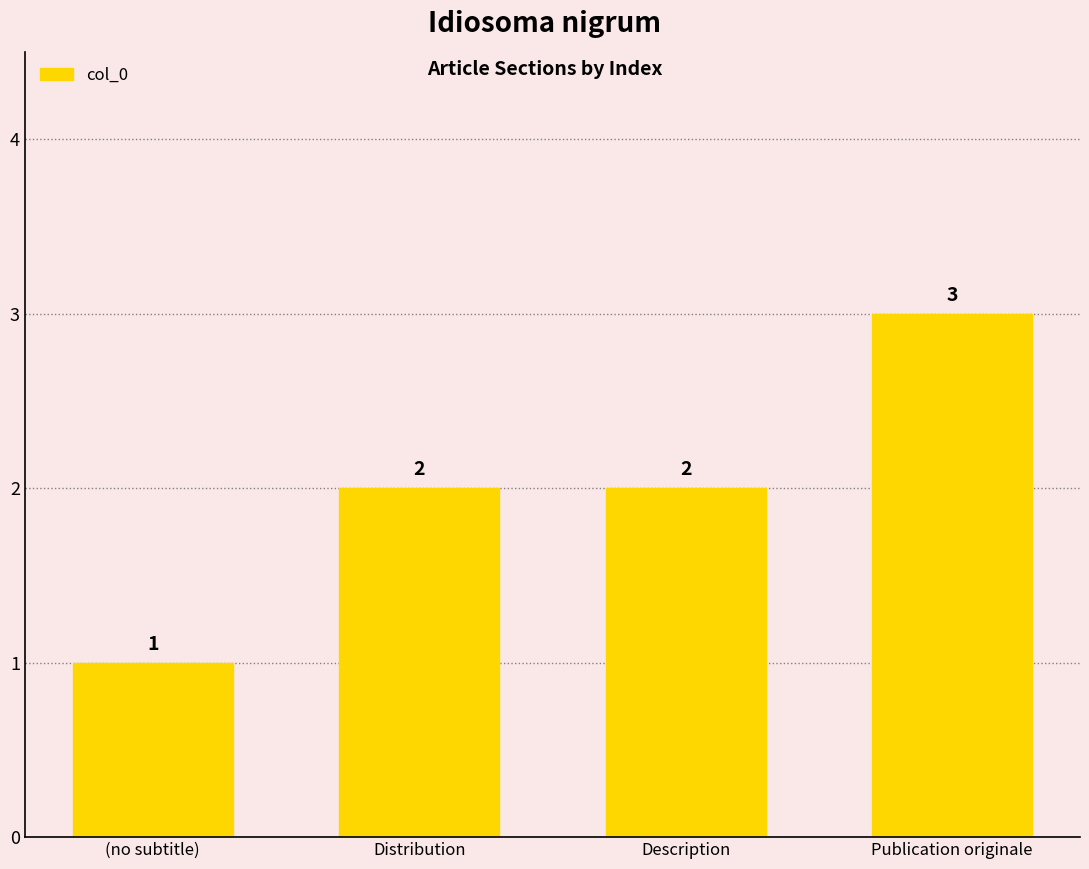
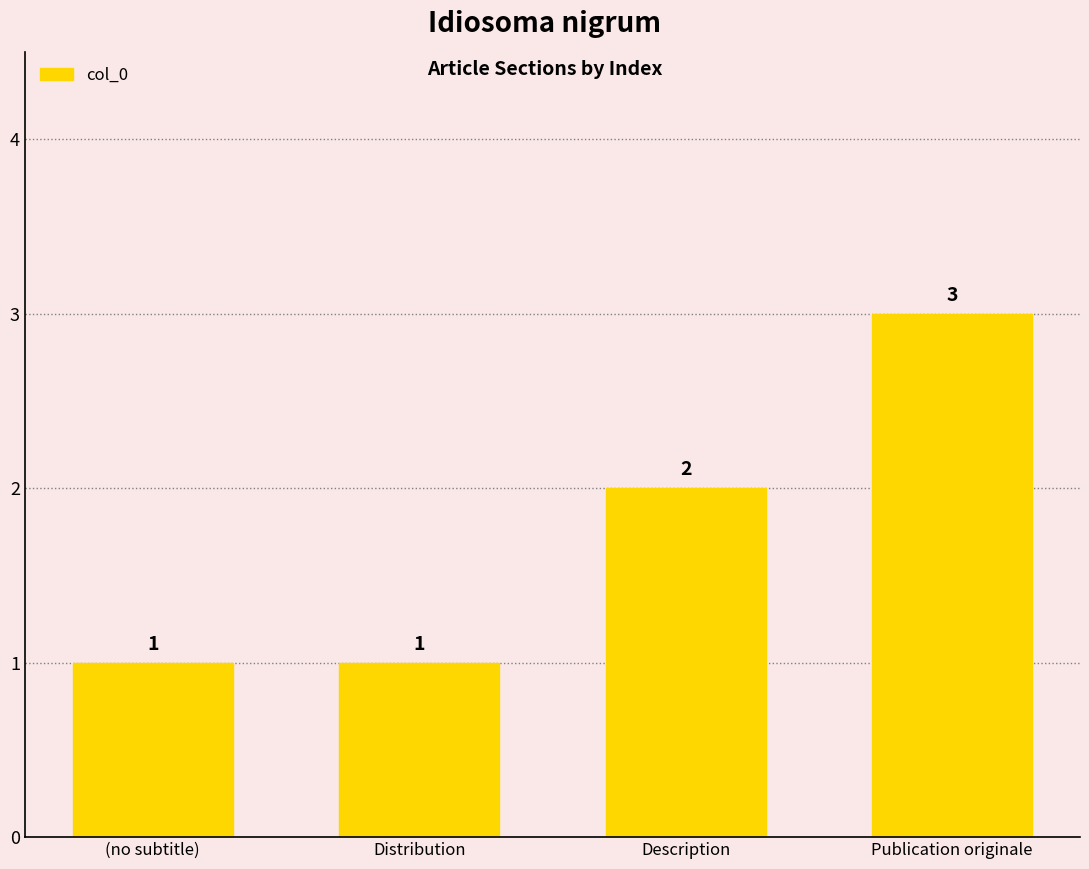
Distribution: 2 -> 1
